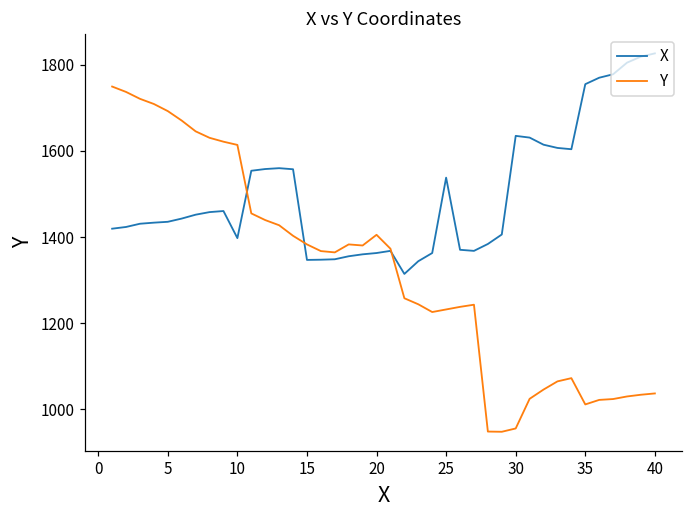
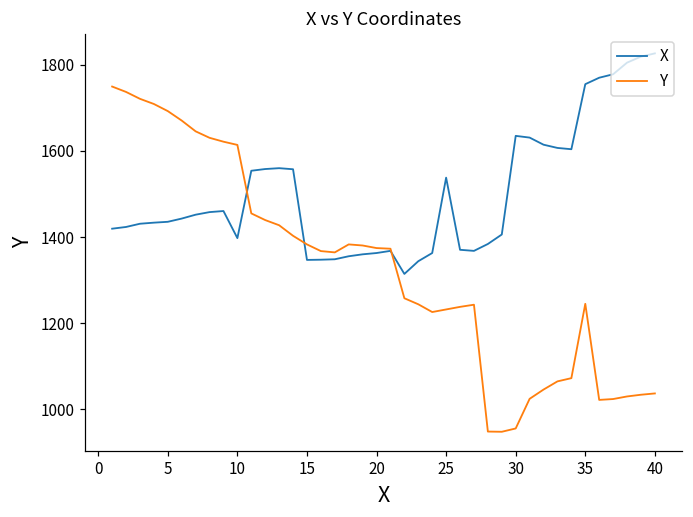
Y, 20: 1410 -> 1370
Y, 35: 1010 -> 1250
